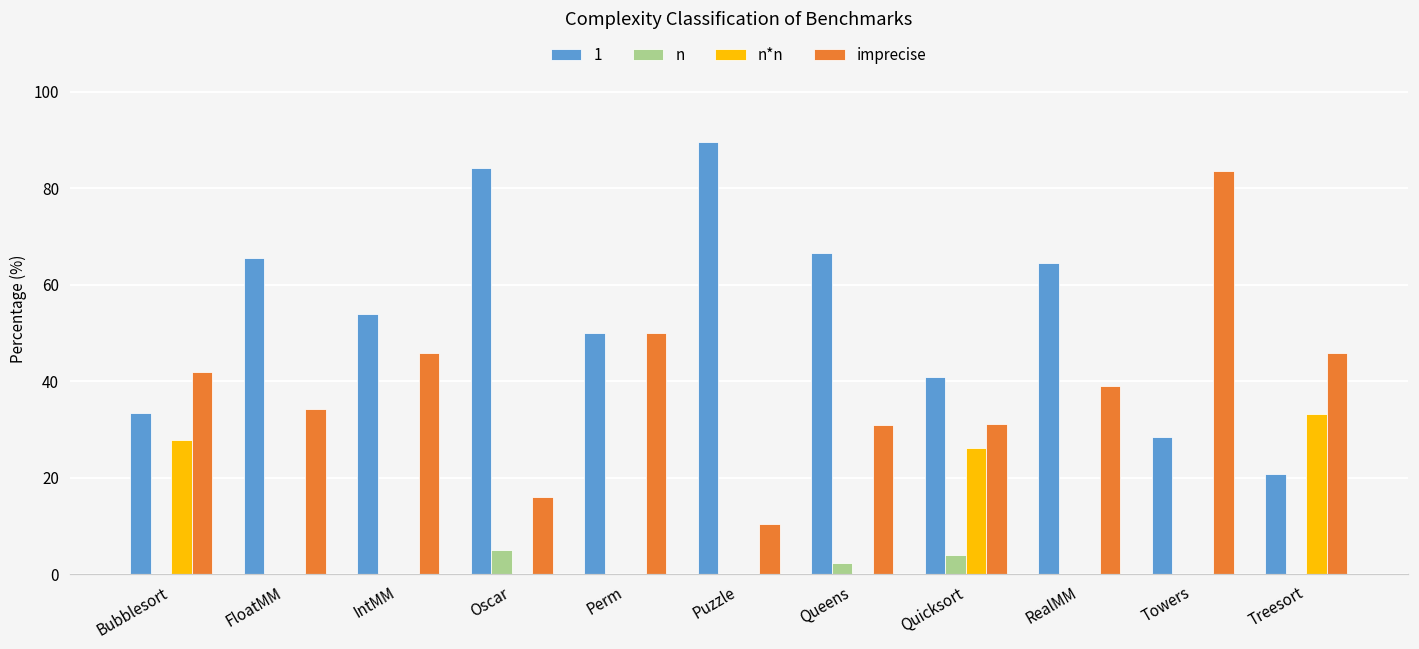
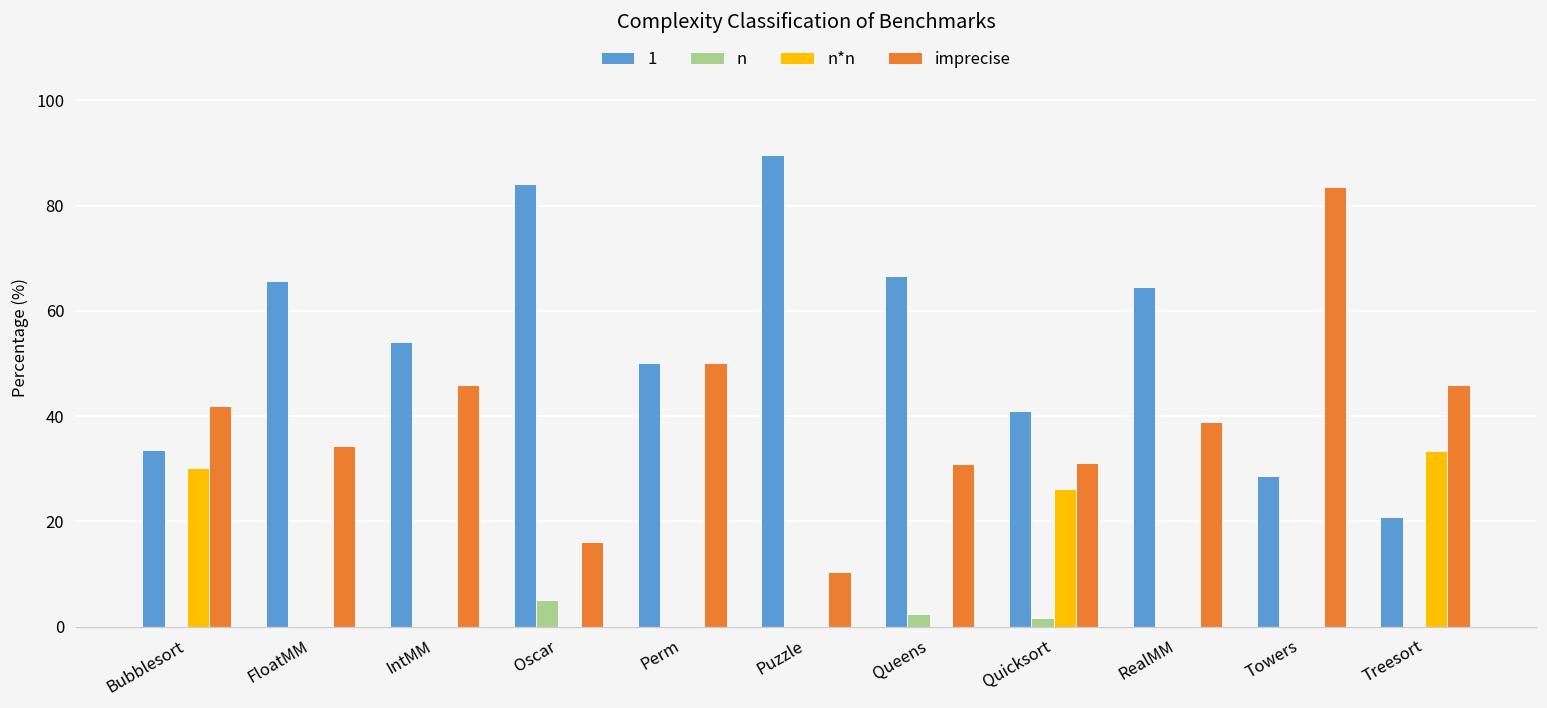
n*n, Bubblesort: 28 -> 30
n, Quicksort: 4 -> 2
